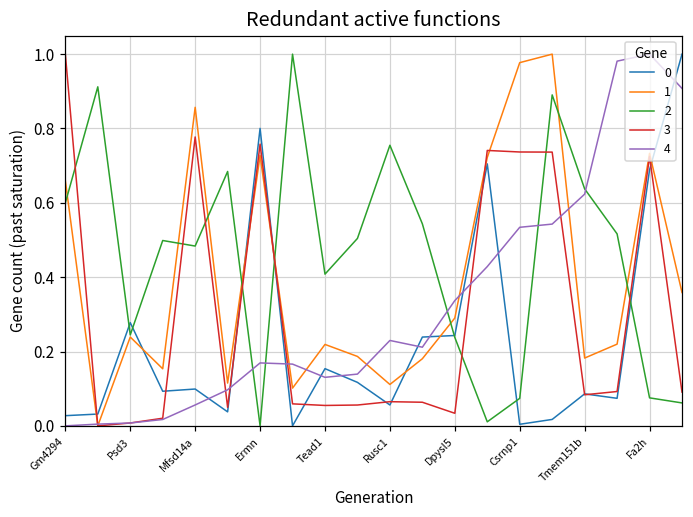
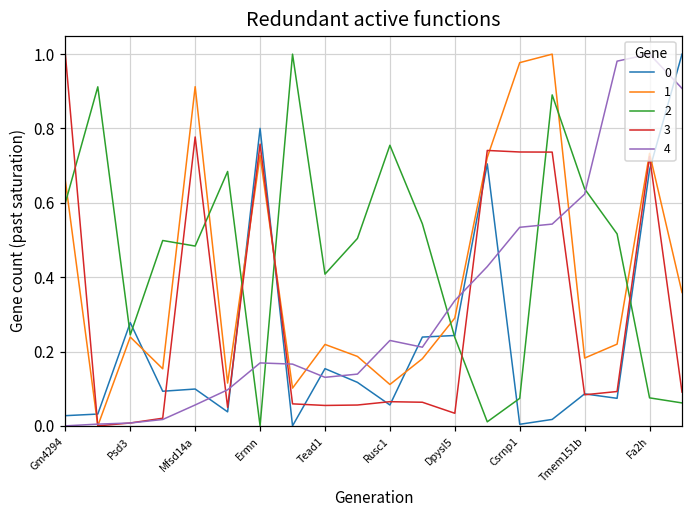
1, Mfsd14a: 0.86 -> 0.91
